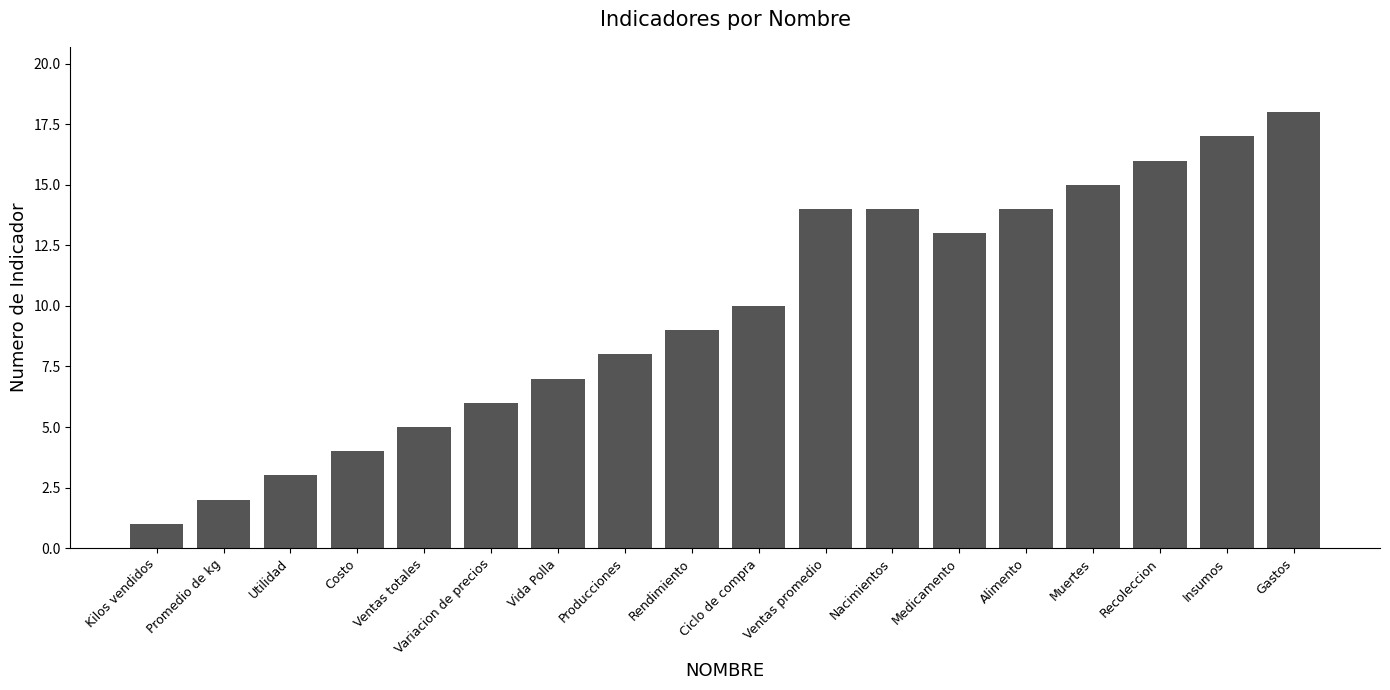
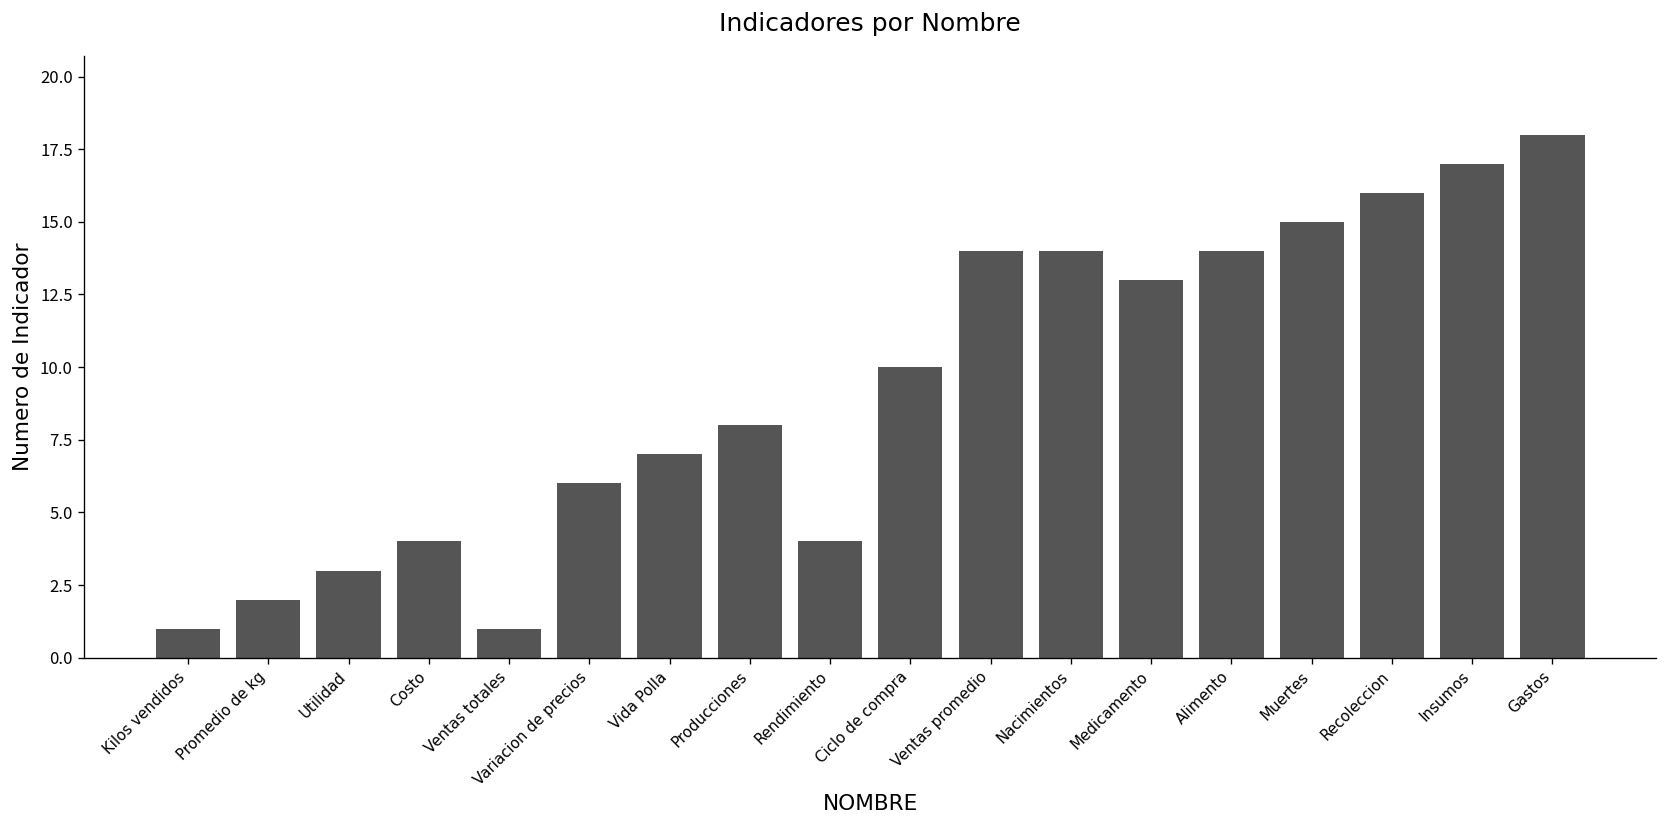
Ventas totales: 5 -> 1
Rendimiento: 9 -> 4
